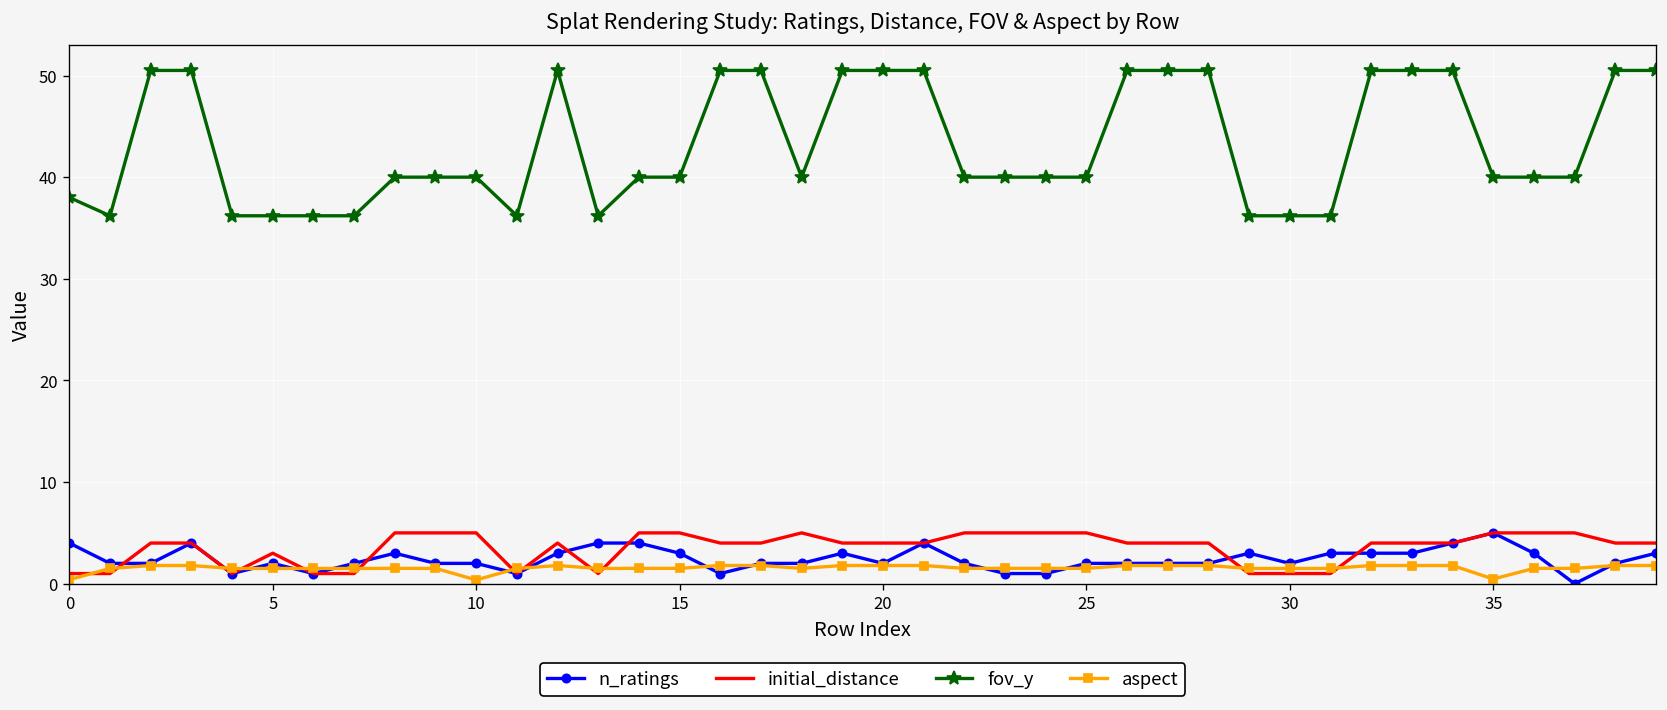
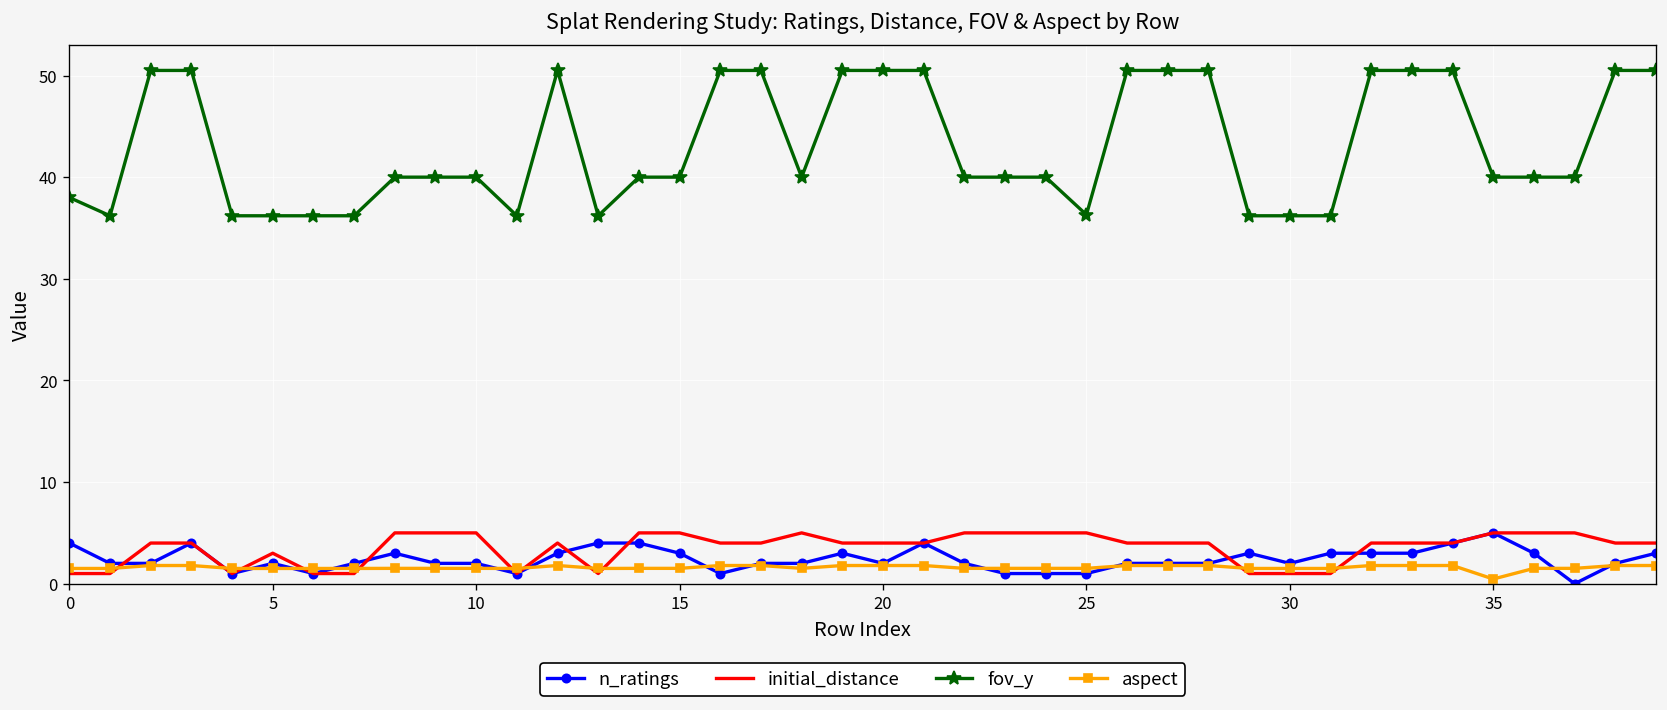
aspect, 0: 0 -> 2
aspect, 10: 0 -> 2
n_ratings, 25: 2 -> 1
fov_y, 25: 40 -> 36
